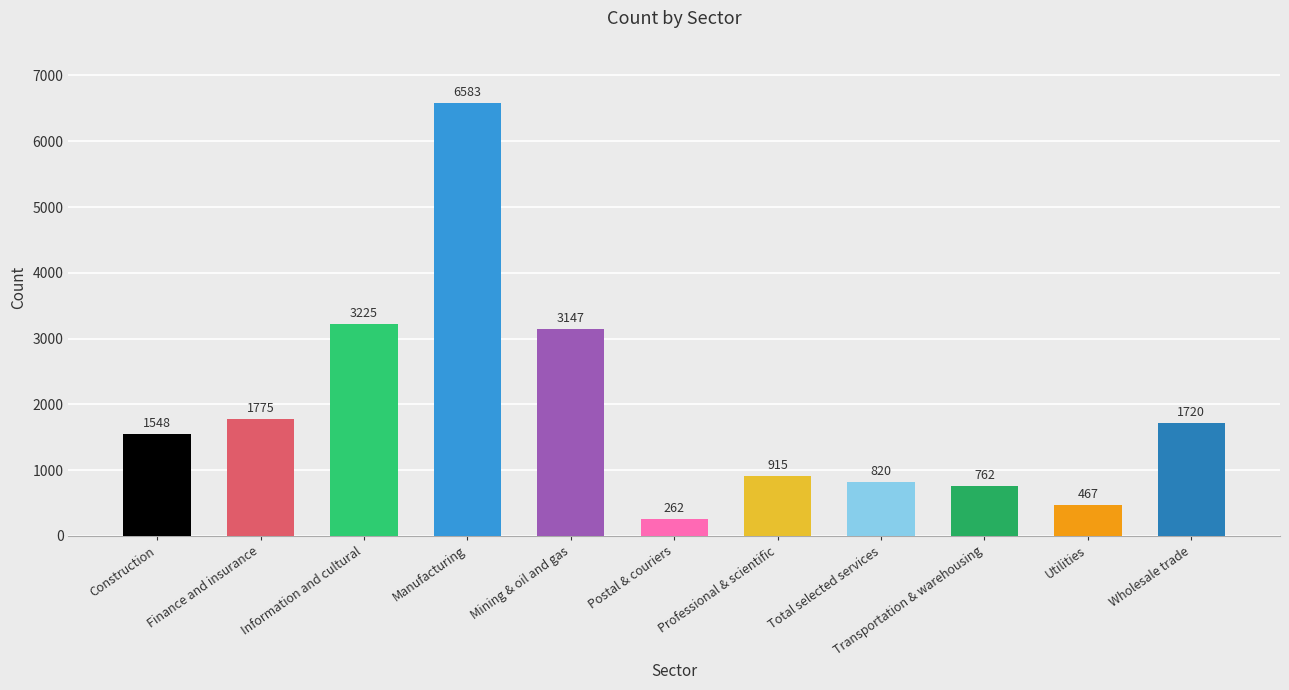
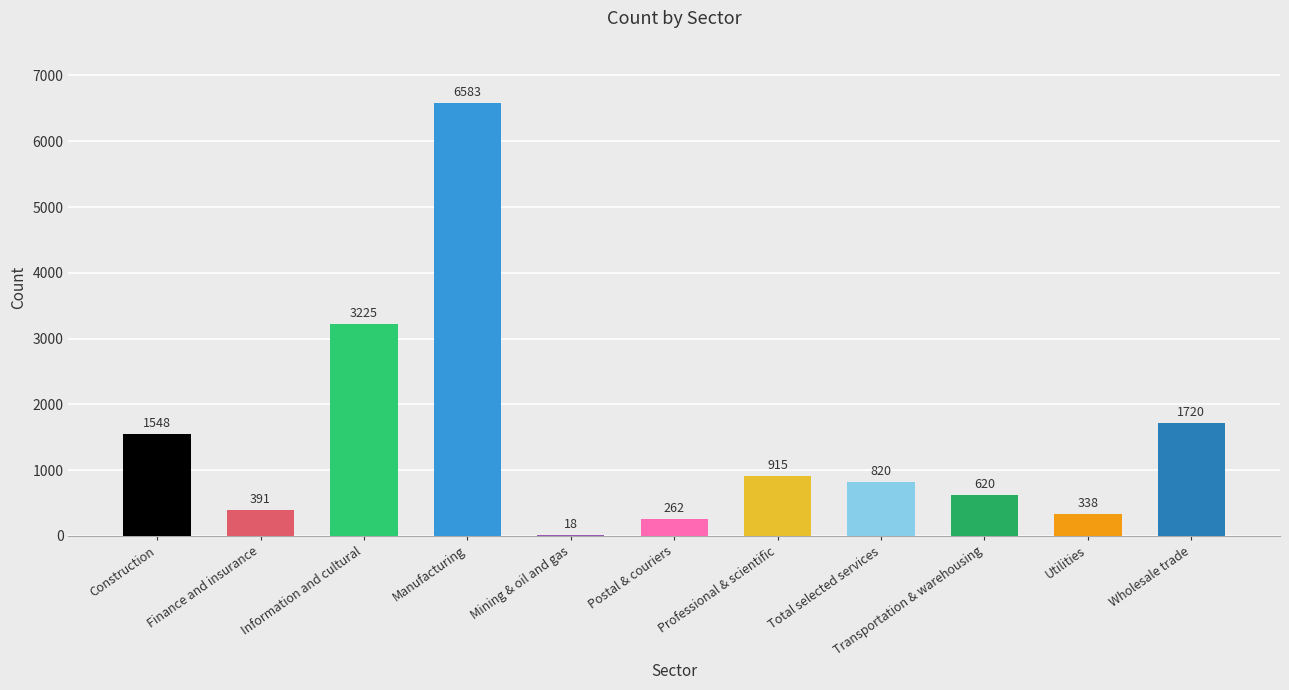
Finance and insurance: 1775 -> 391
Mining & oil and gas: 3147 -> 18
Transportation & warehousing: 762 -> 620
Utilities: 467 -> 338
